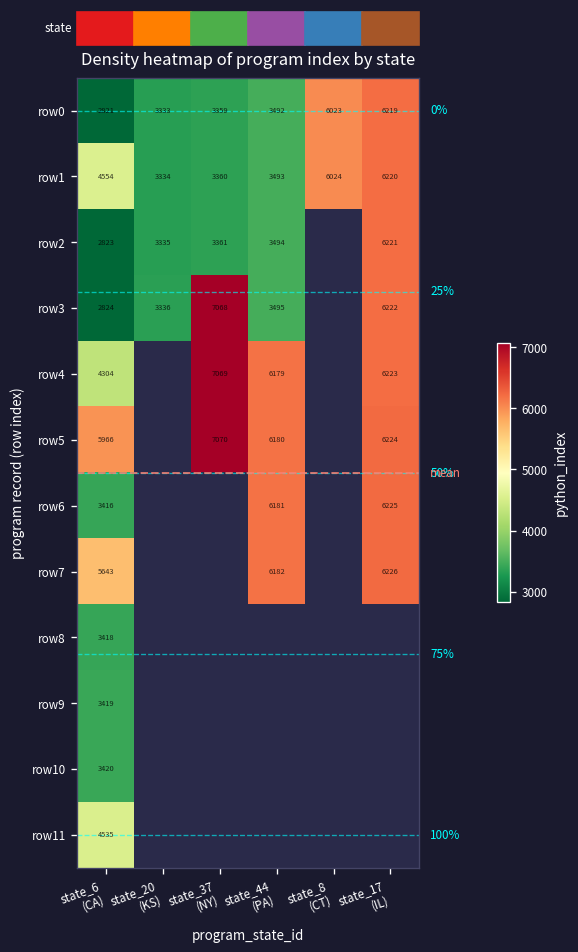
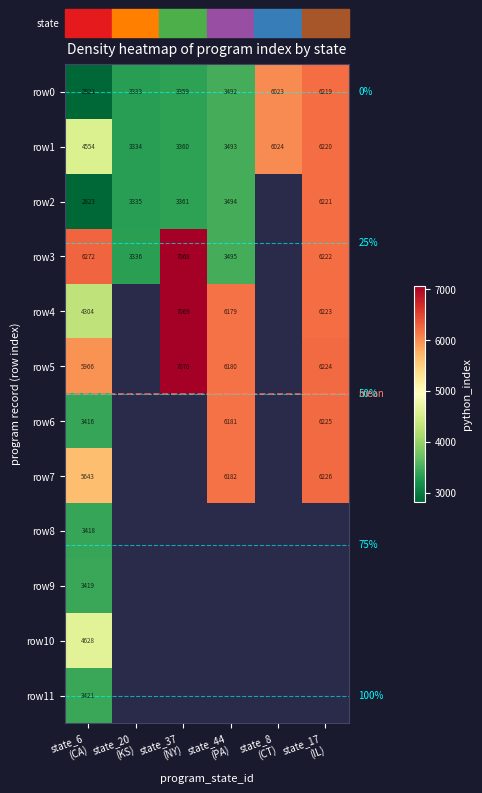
row3, state_6 (CA): 2824 -> 6272
row10, state_6 (CA): 3420 -> 4628
row11, state_6 (CA): 4535 -> 3421
